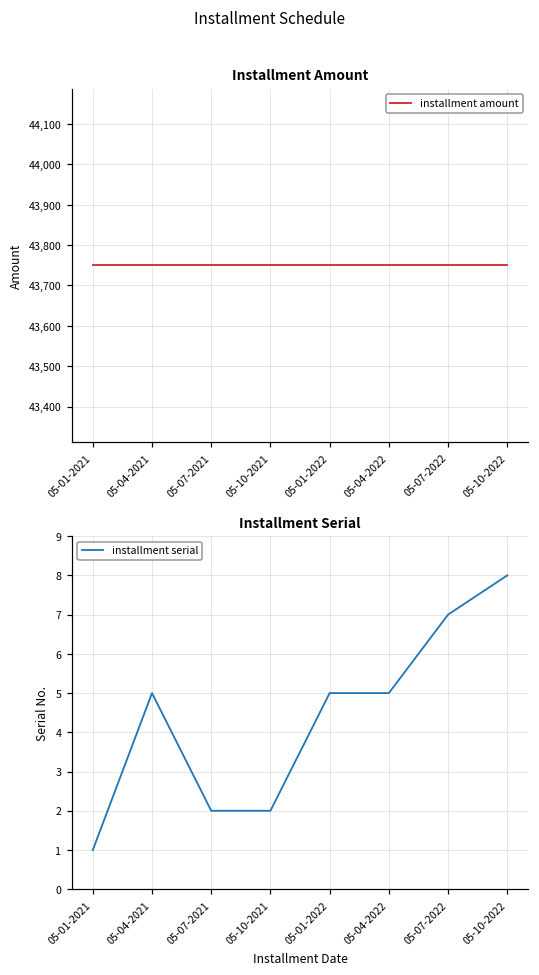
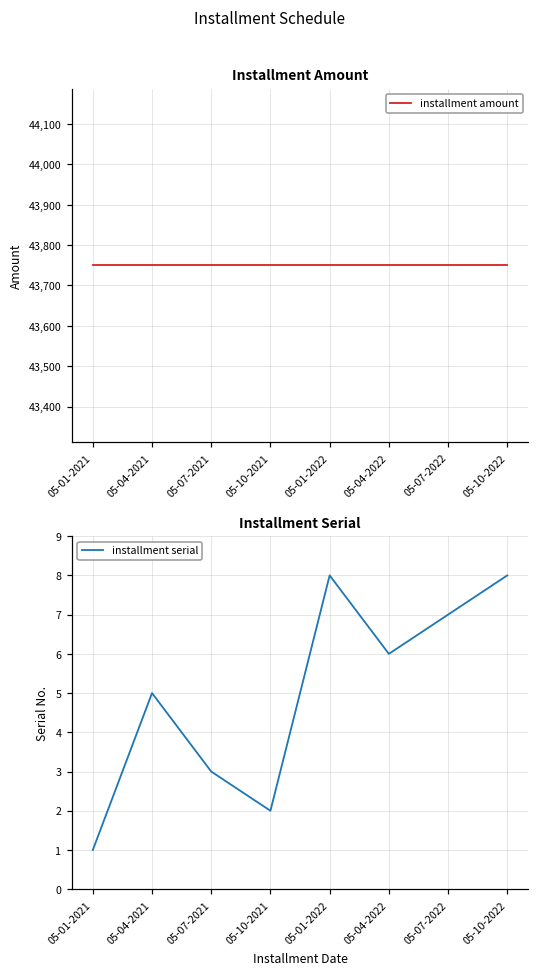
Installment Serial, 05-07-2021: 2 -> 3
Installment Serial, 05-01-2022: 5 -> 8
Installment Serial, 05-04-2022: 5 -> 6
